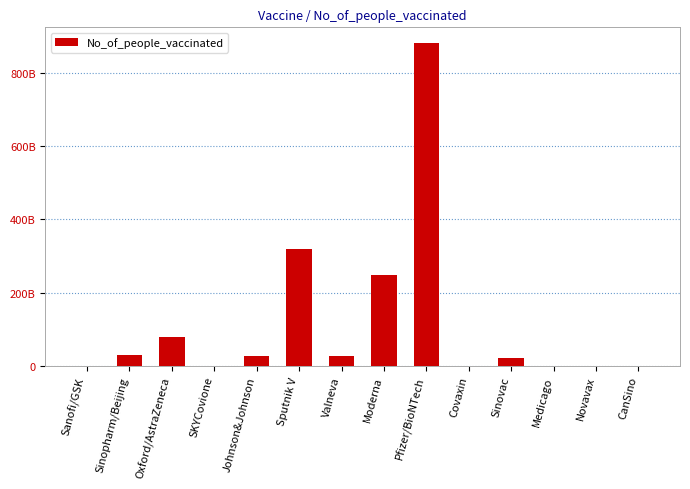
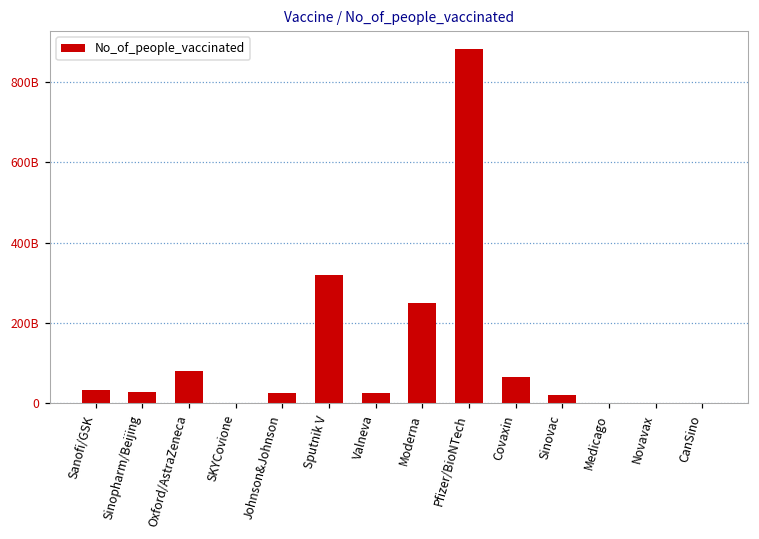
Sanofi/GSK: 0 -> 30000000000
Covaxin: 0 -> 70000000000
